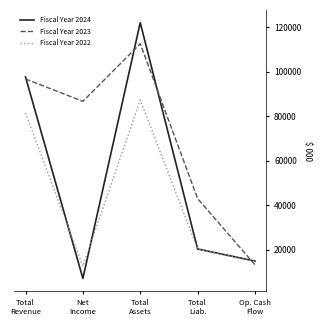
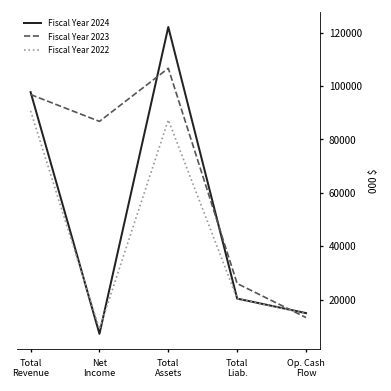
Fiscal Year 2022, Total Revenue: 81000 -> 91000
Fiscal Year 2022, Net Income: 13000 -> 9000
Fiscal Year 2023, Total Assets: 113000 -> 107000
Fiscal Year 2023, Total Liab.: 43000 -> 26000
